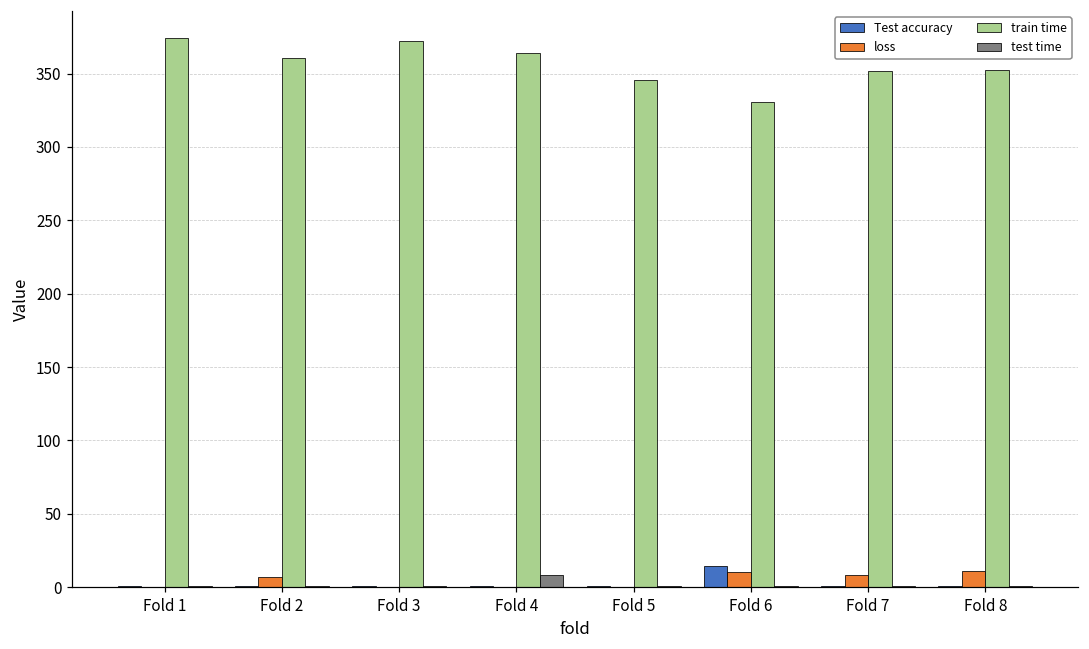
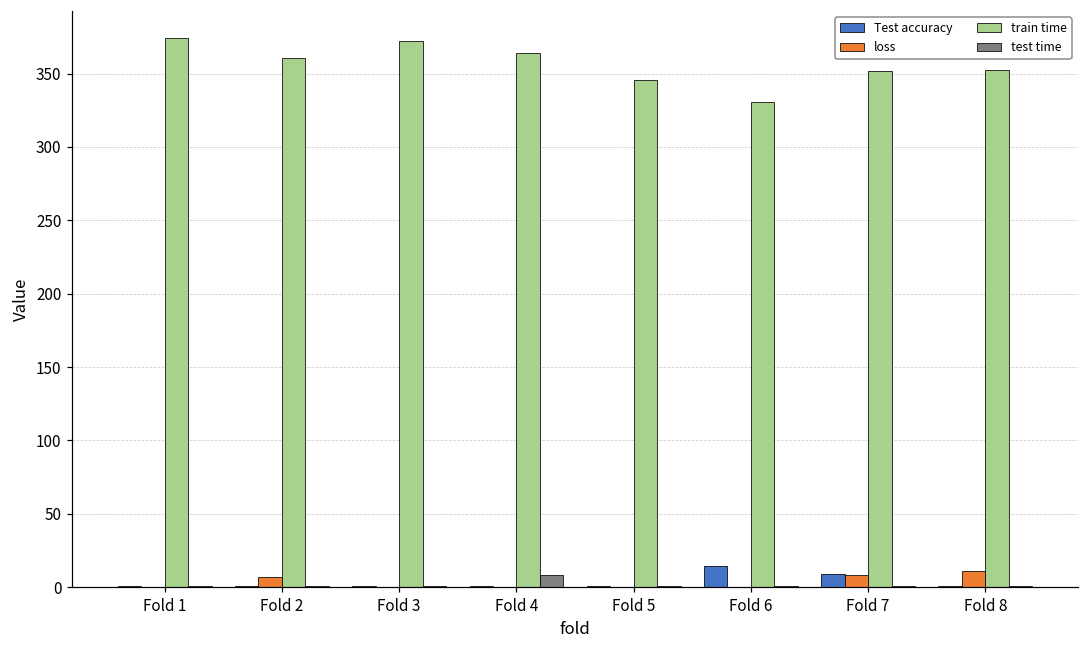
loss, Fold 6: 10 -> 0
Test accuracy, Fold 7: 1 -> 9
